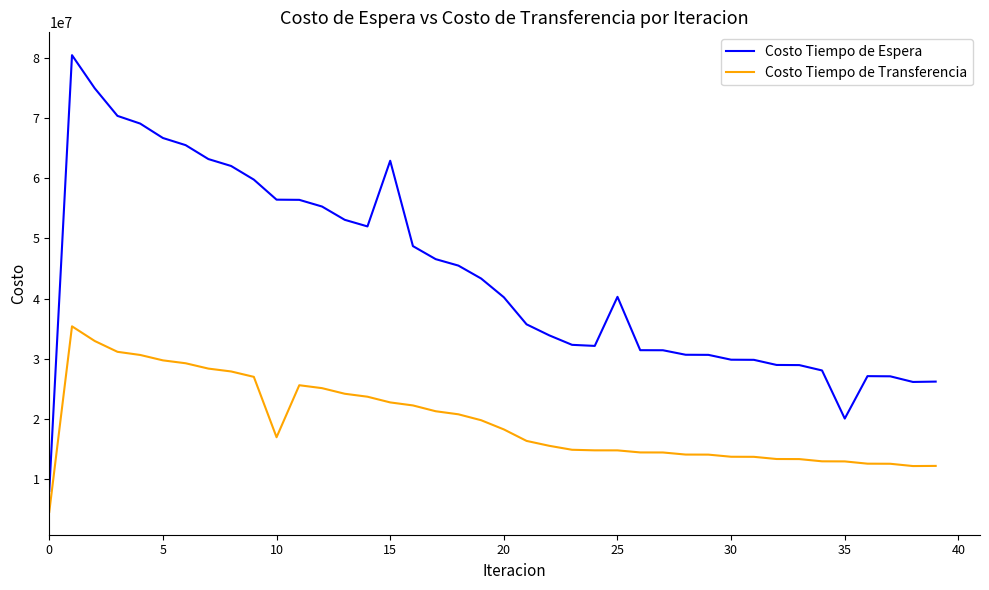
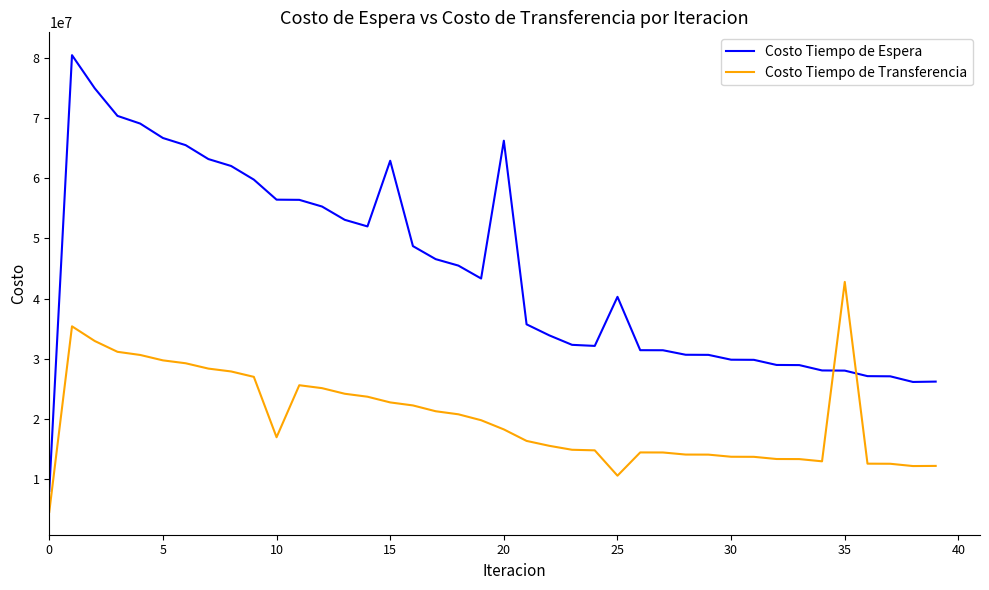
Costo Tiempo de Espera, 20: 40000000 -> 66000000
Costo Tiempo de Transferencia, 25: 15000000 -> 11000000
Costo Tiempo de Espera, 35: 20000000 -> 28000000
Costo Tiempo de Transferencia, 35: 13000000 -> 43000000
